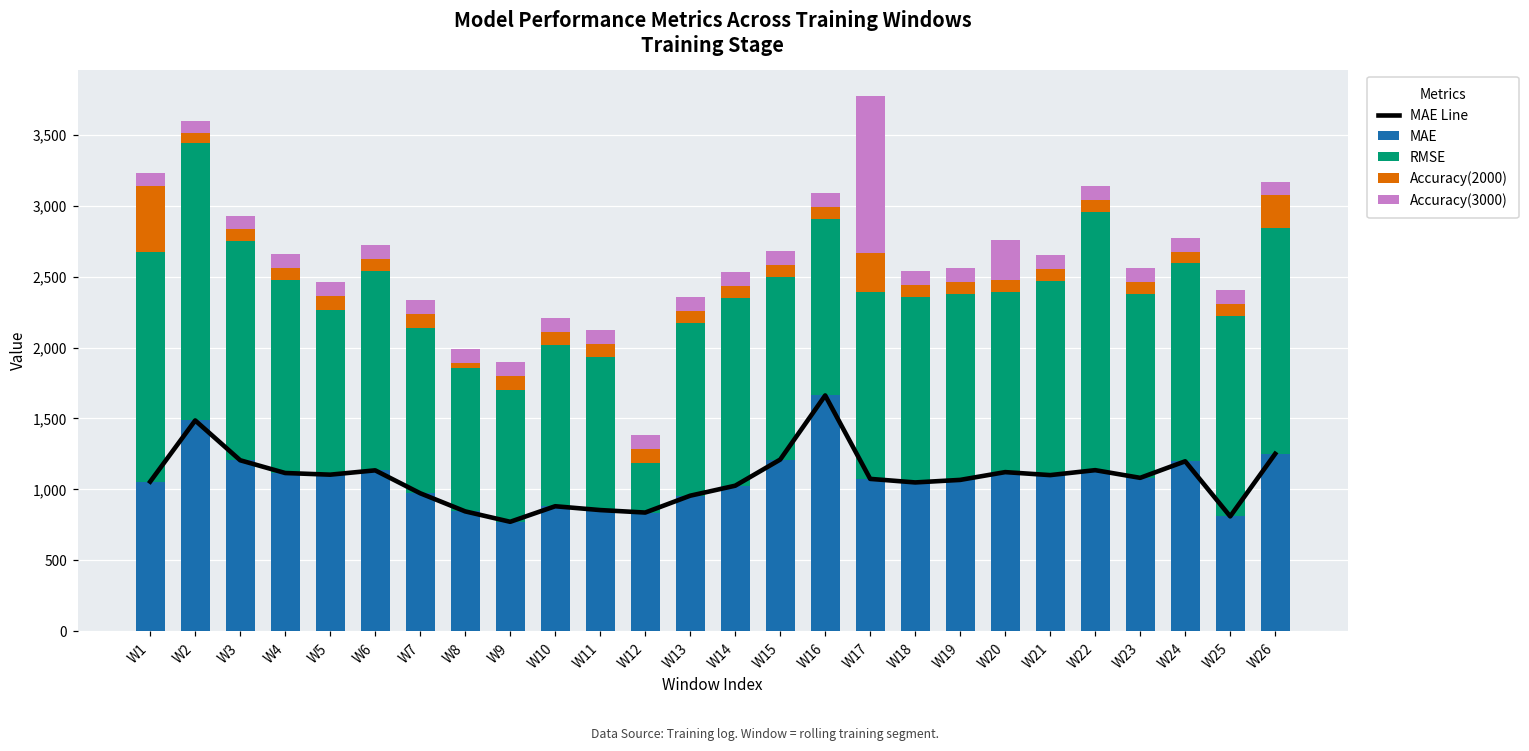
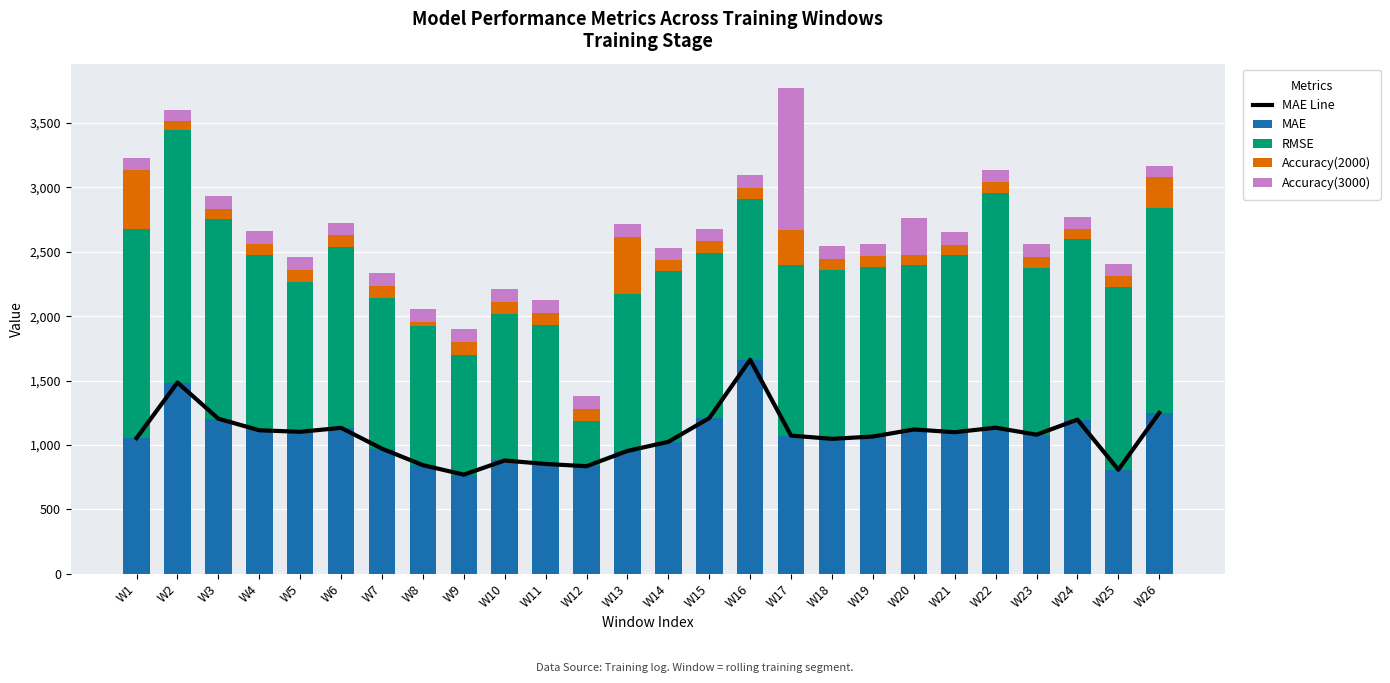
RMSE, W8: 1,010 -> 1,080
Accuracy(2000), W13: 90 -> 440
